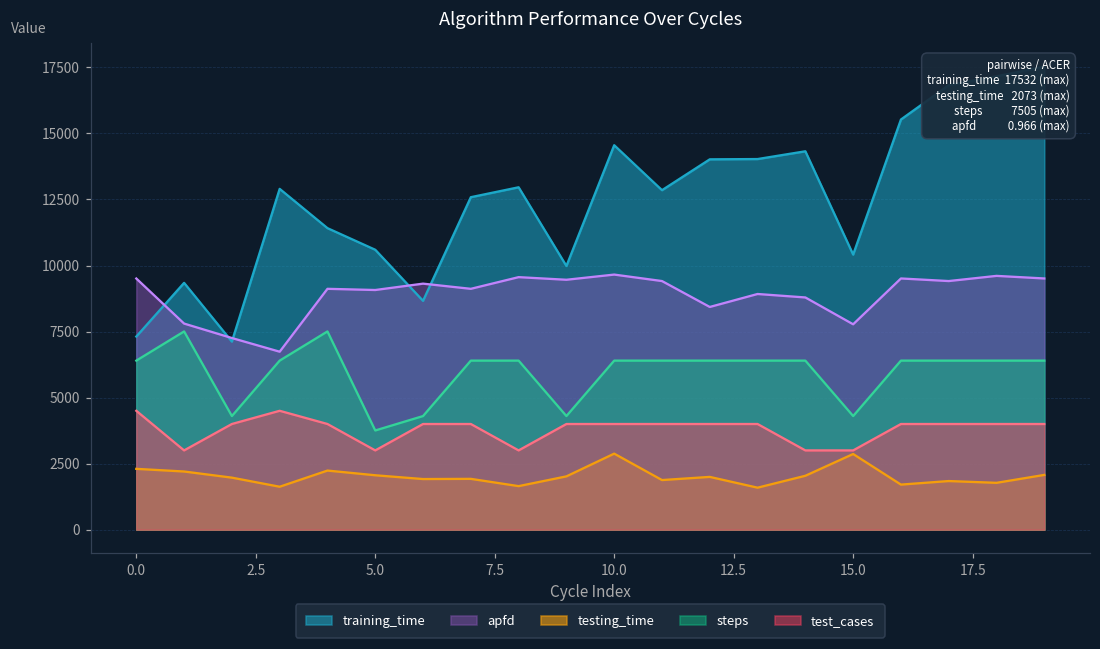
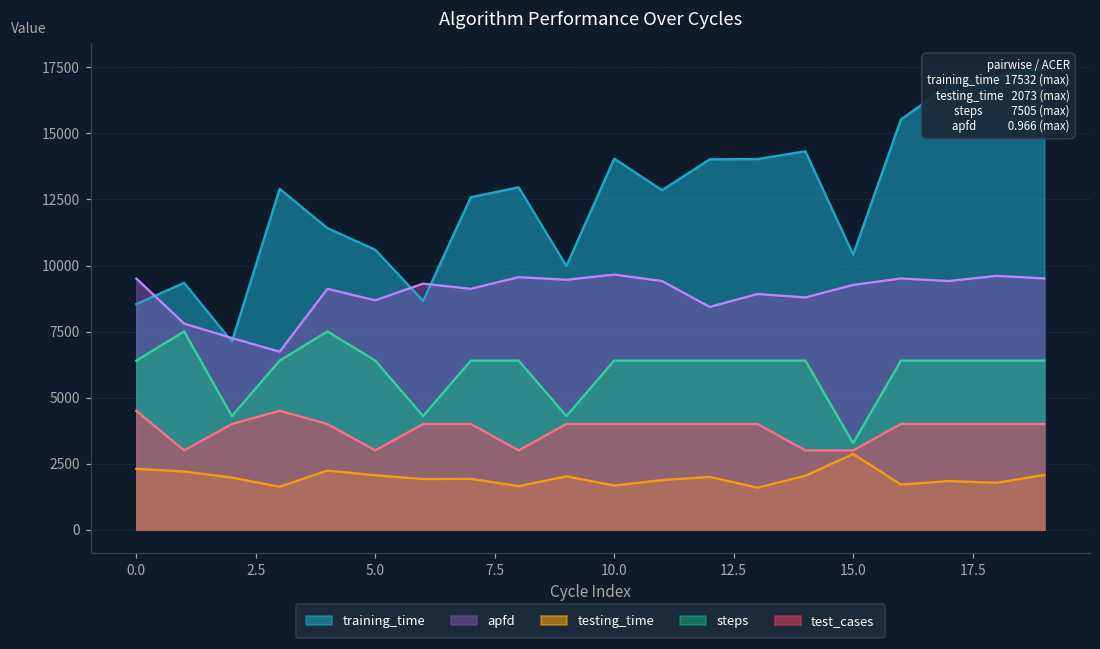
training_time, 0.0: 7300 -> 8500
apfd, 5.0: 9100 -> 8700
steps, 5.0: 3800 -> 6400
training_time, 10.0: 14600 -> 14000
testing_time, 10.0: 2900 -> 1700
apfd, 15.0: 7800 -> 9300
steps, 15.0: 4300 -> 3300
